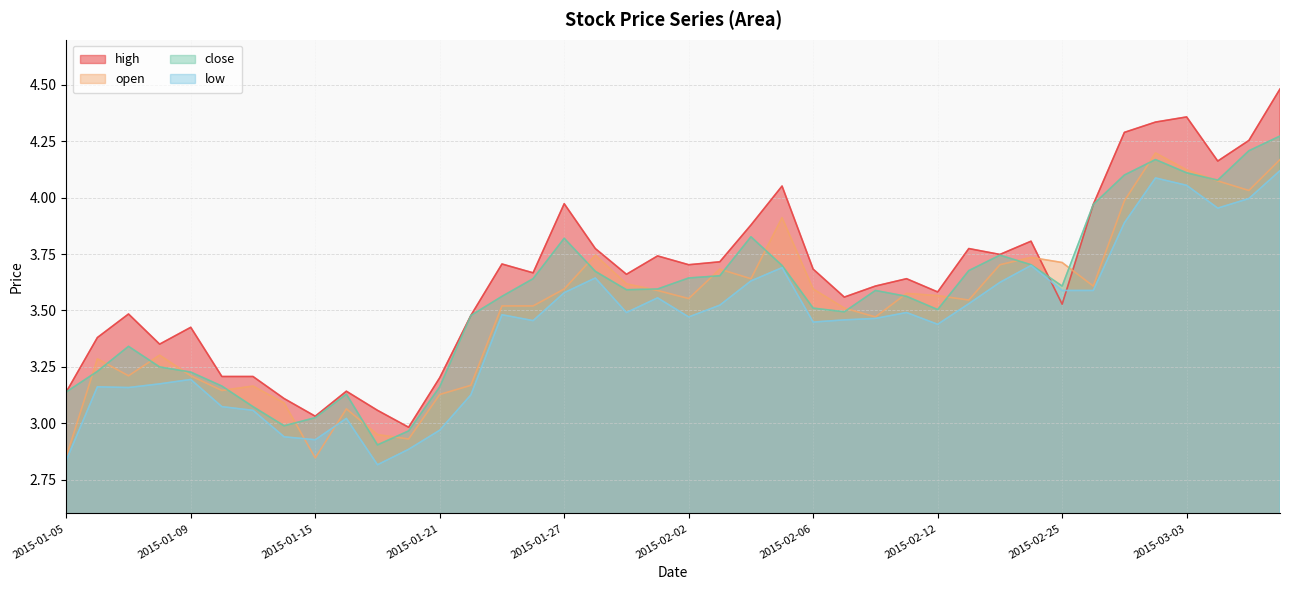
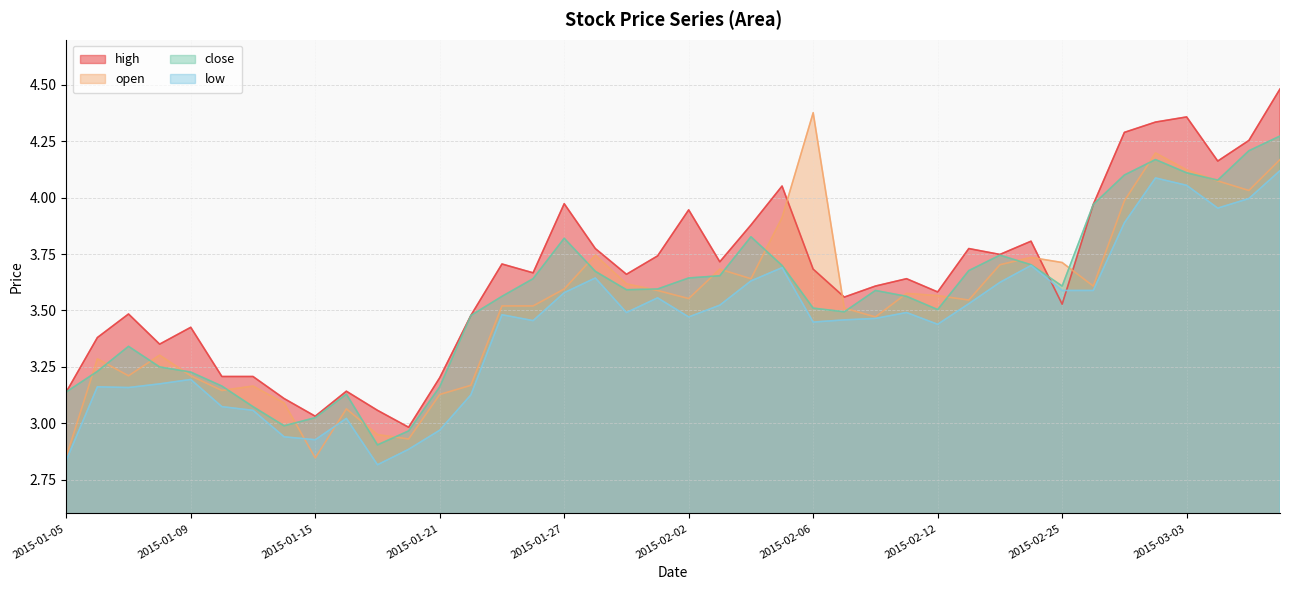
high, 2015-02-02: 3.70 -> 3.95
open, 2015-02-06: 3.60 -> 4.38
